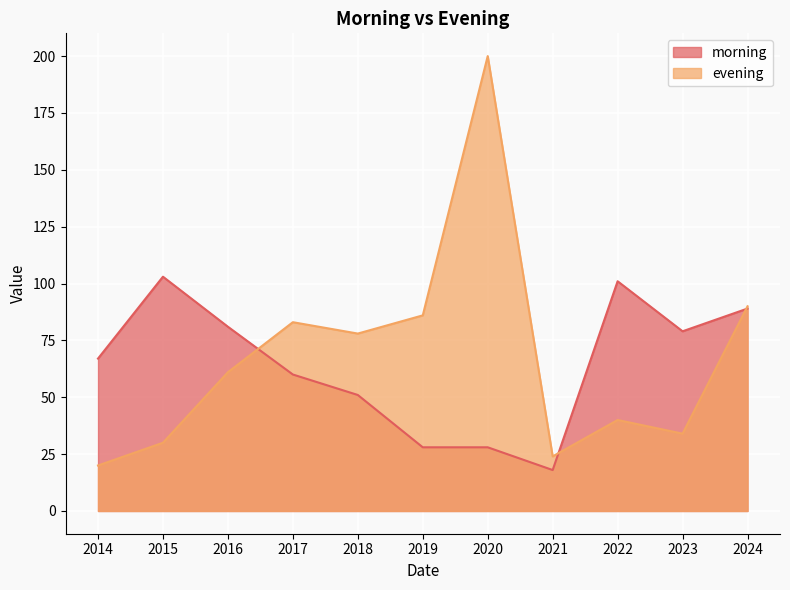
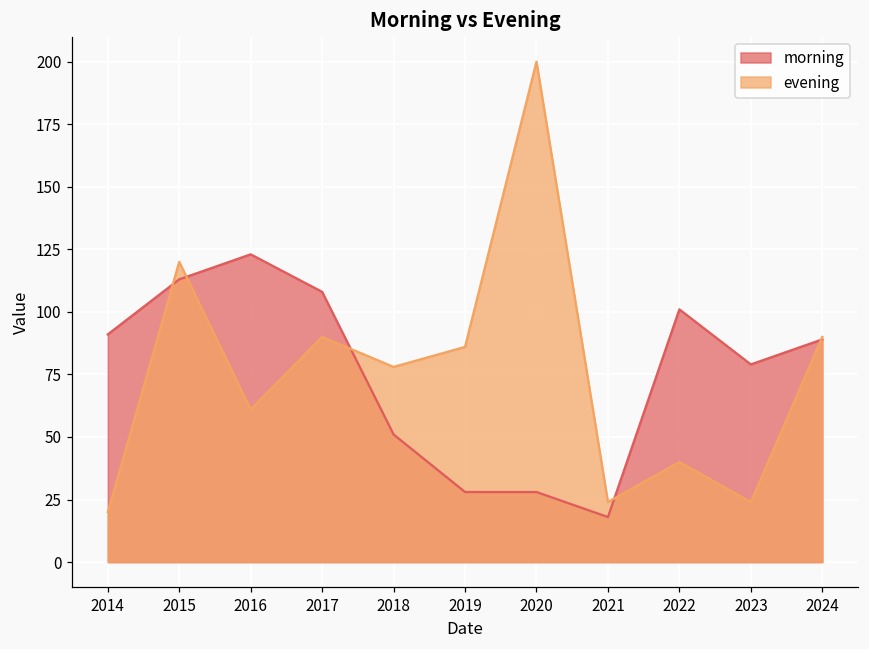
morning, 2014: 67 -> 91
morning, 2015: 103 -> 113
evening, 2015: 30 -> 120
morning, 2016: 81 -> 123
morning, 2017: 60 -> 108
evening, 2017: 83 -> 90
evening, 2023: 34 -> 24
